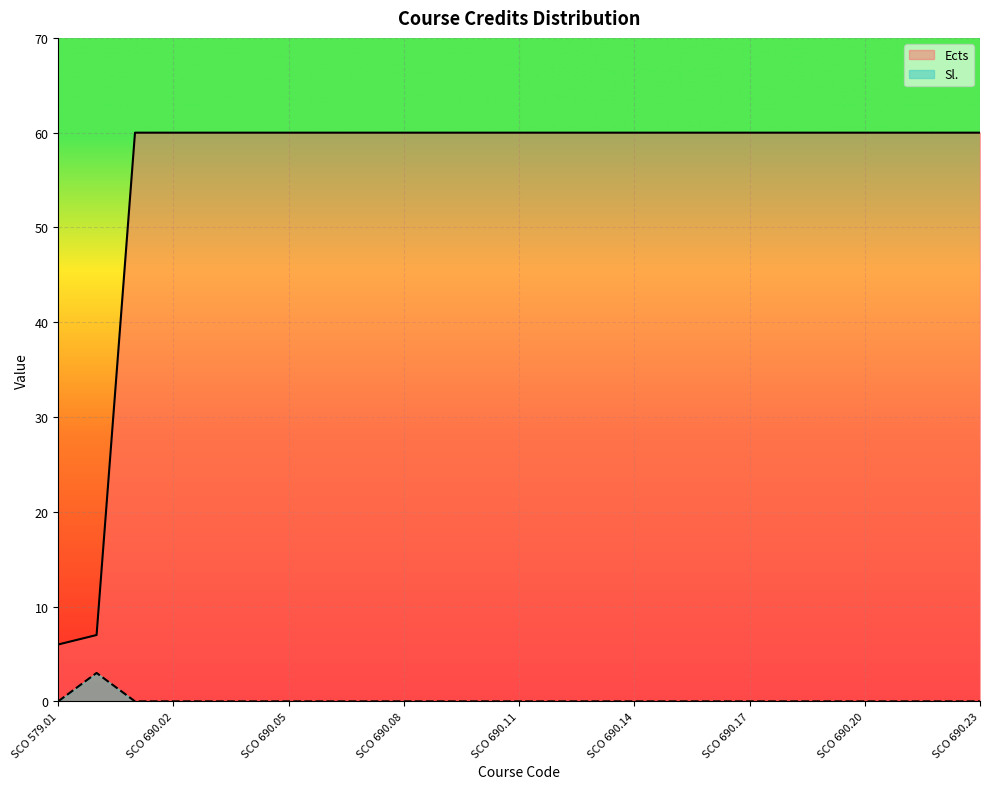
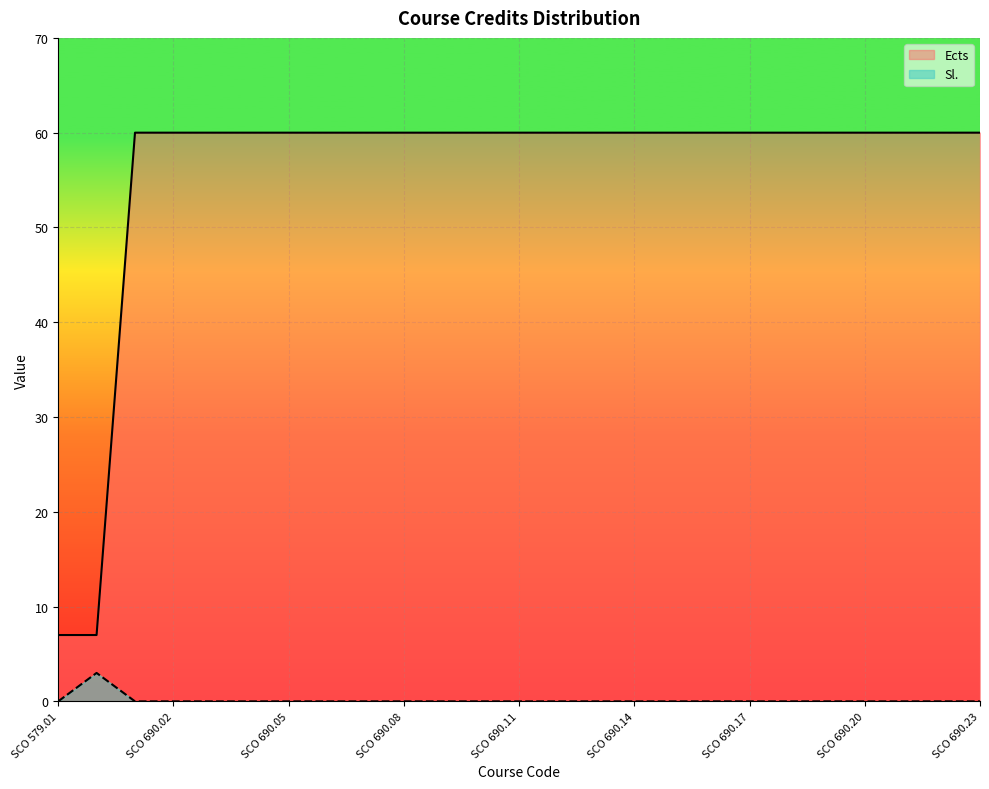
Ects, SCO 579.01: 6 -> 7
